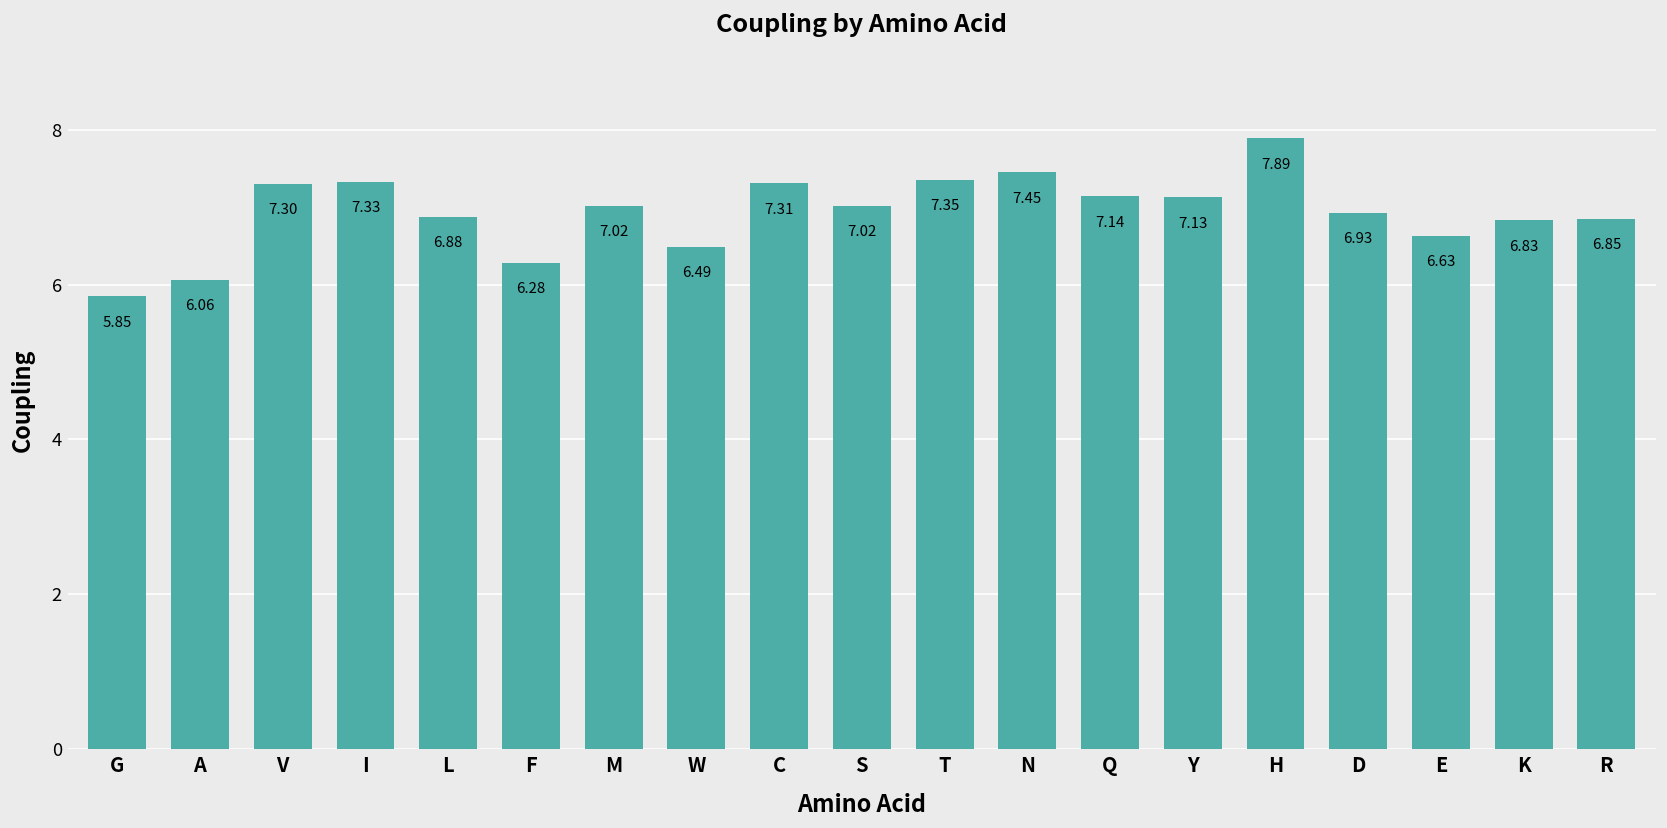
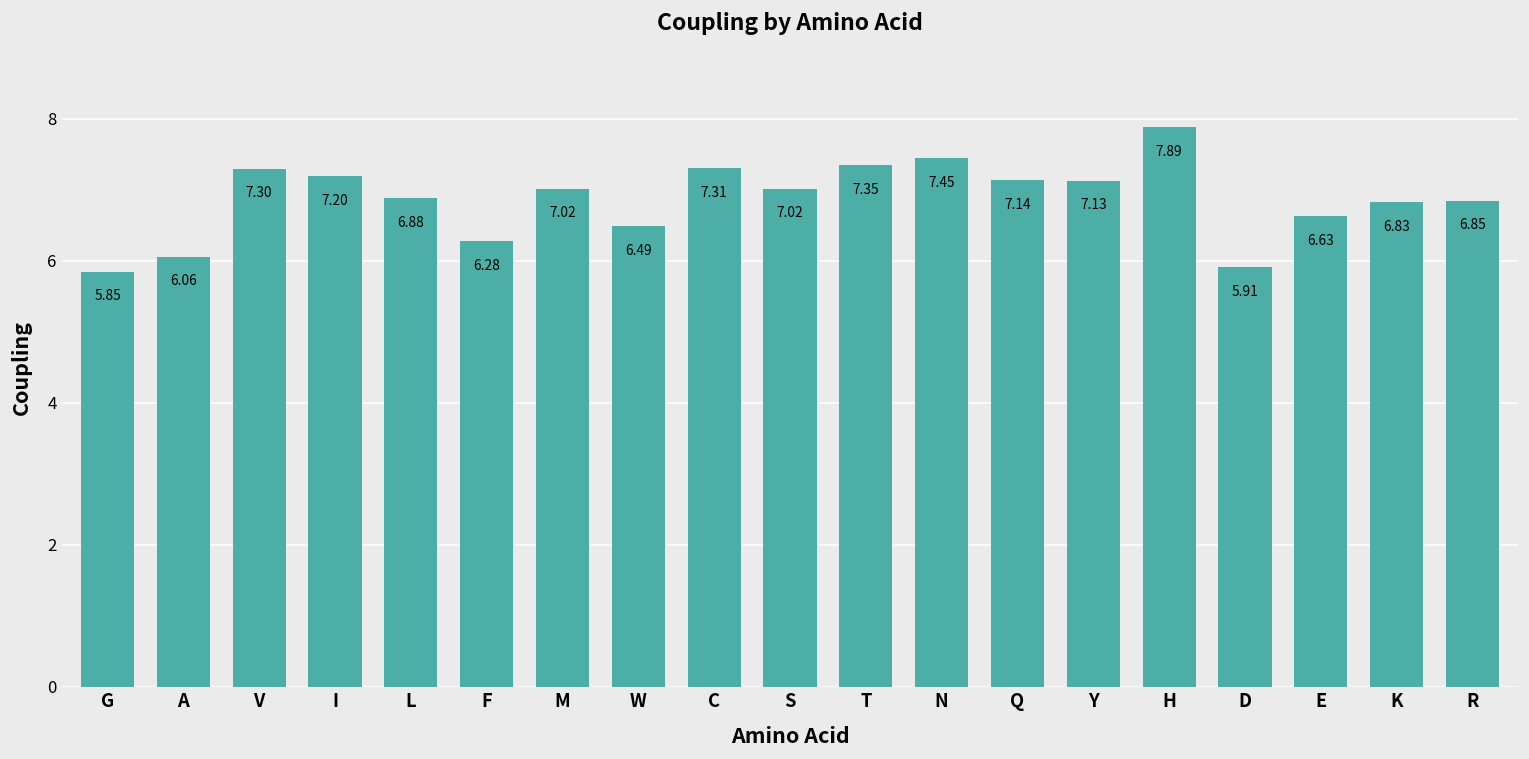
I: 7.33 -> 7.20
D: 6.93 -> 5.91
